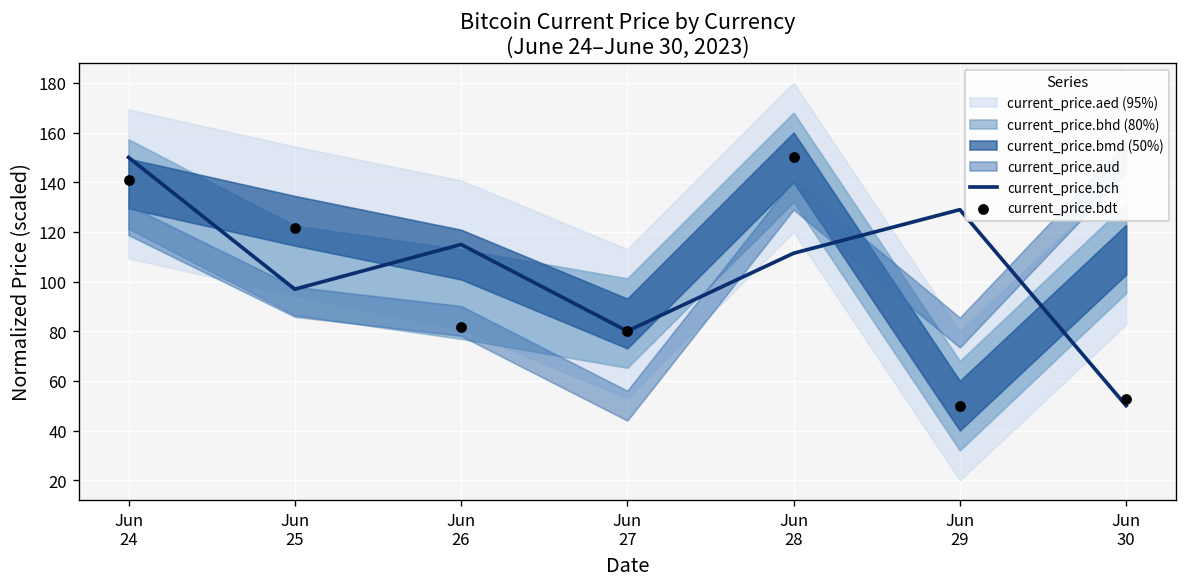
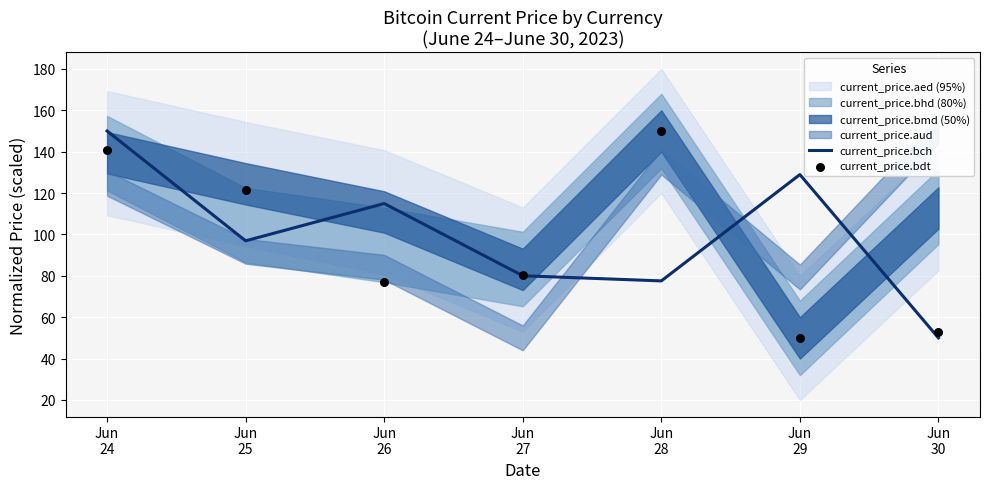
current_price.bdt, Jun 26: 82 -> 77
current_price.bch, Jun 28: 111 -> 78
